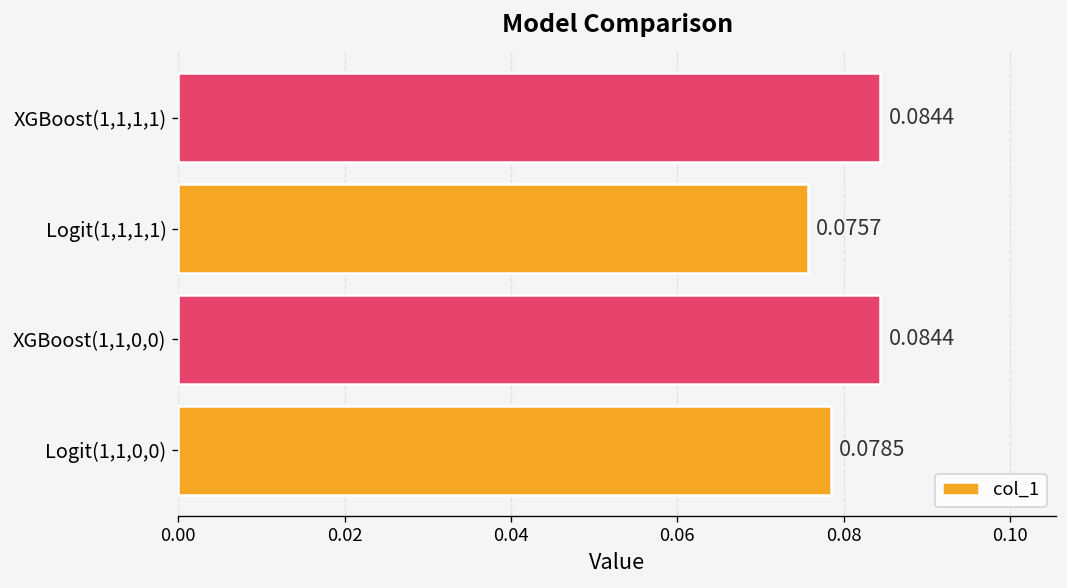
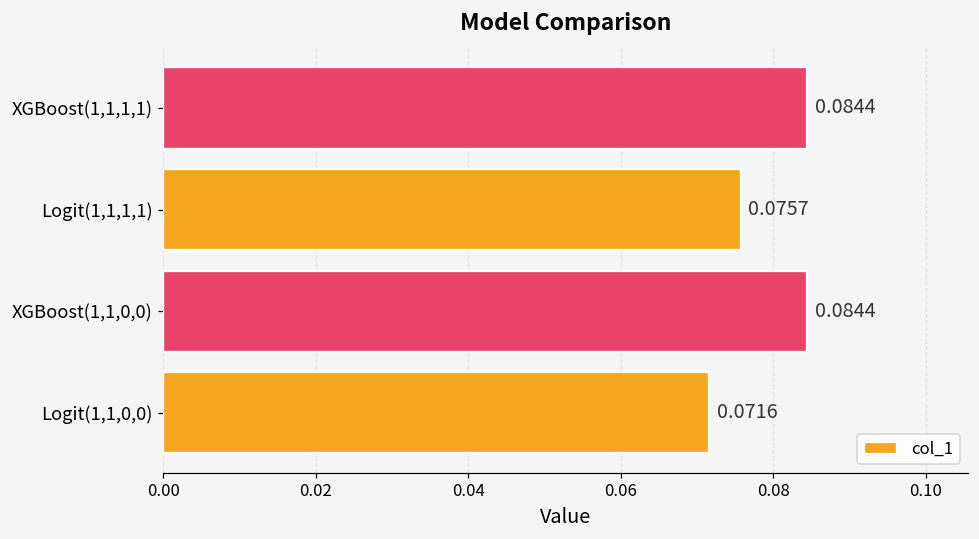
Logit(1,1,0,0): 0.0785 -> 0.0716
